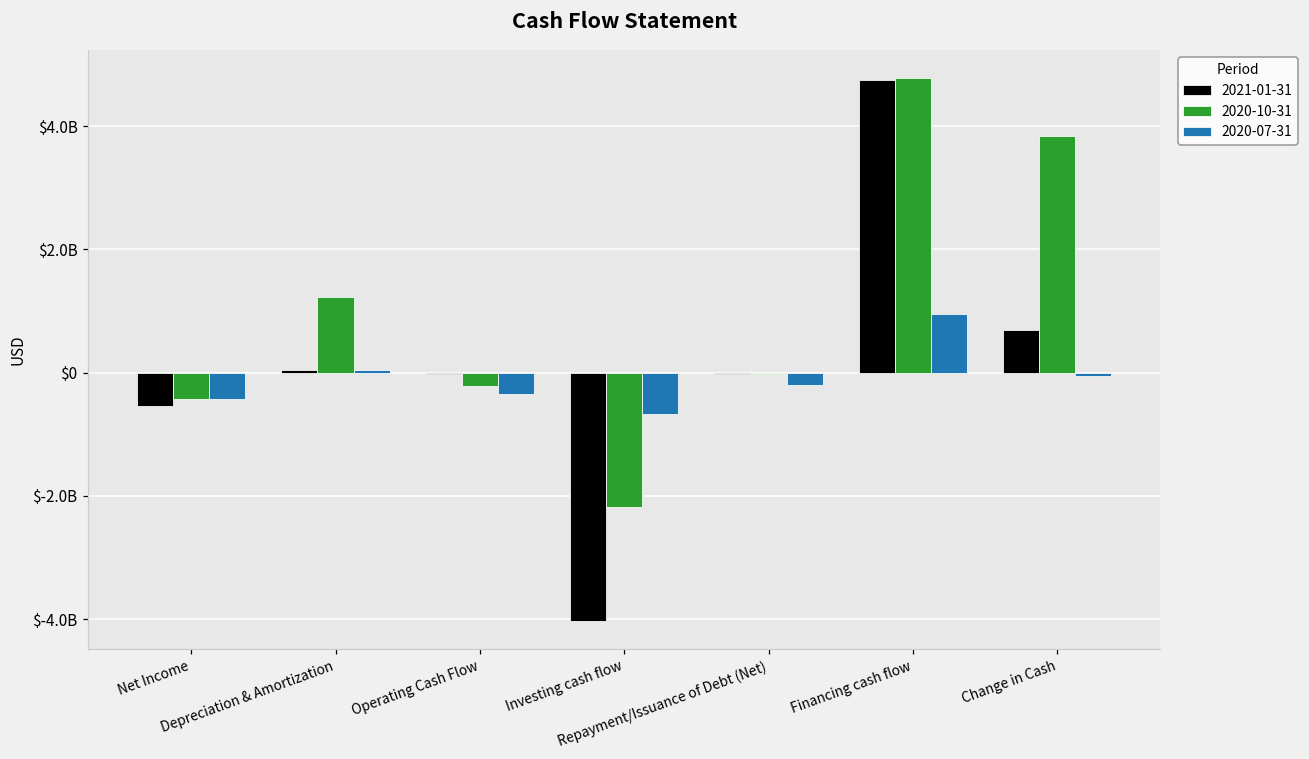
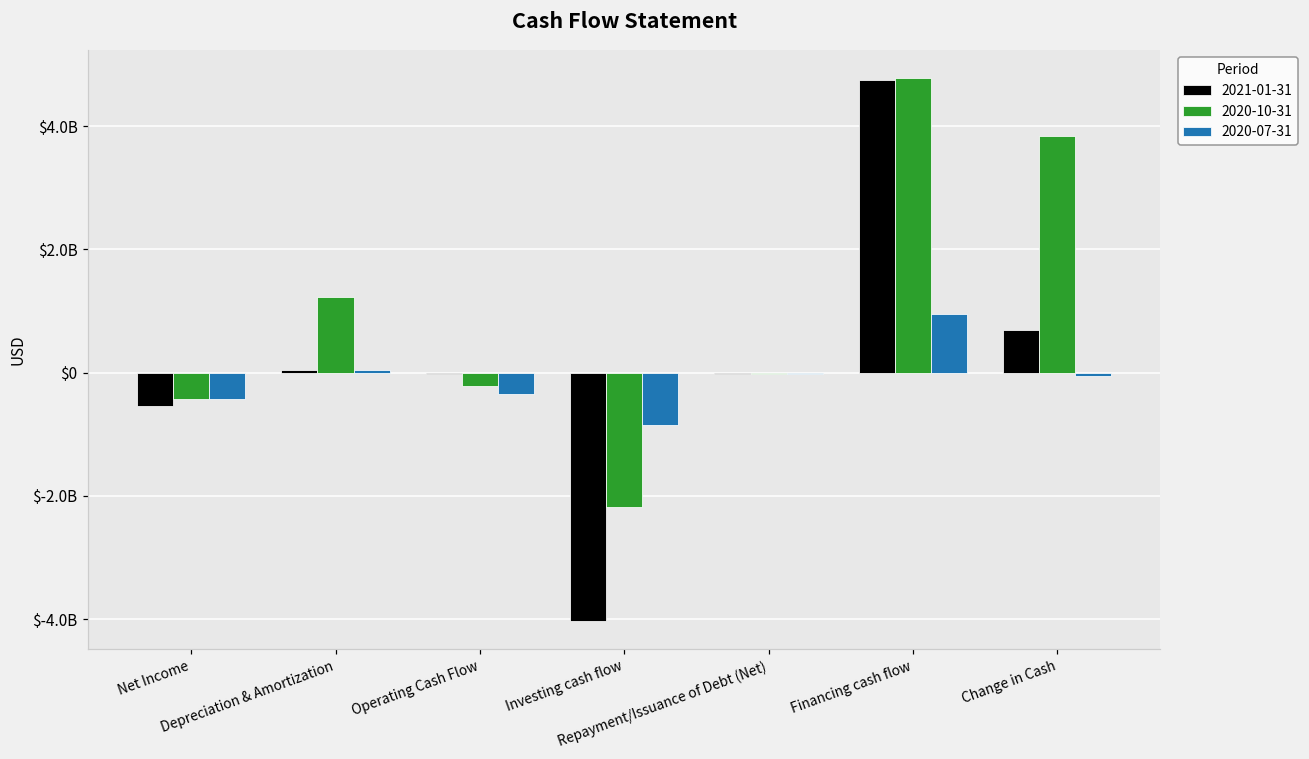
2020-07-31, Investing cash flow: $-700000000 -> $-900000000
2020-07-31, Repayment/Issuance of Debt (Net): $-200000000 -> $0
